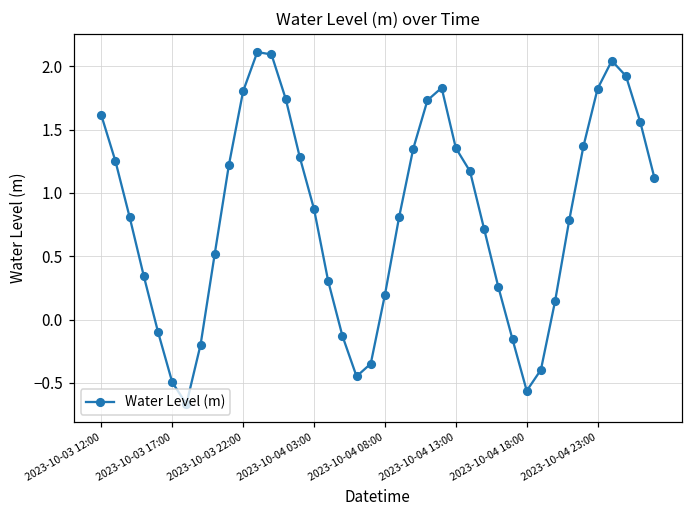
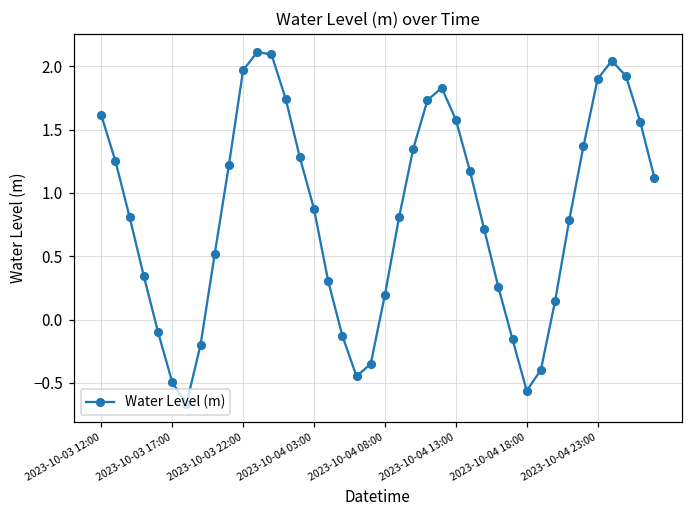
2023-10-03 22:00: 1.80 -> 1.97
2023-10-04 13:00: 1.35 -> 1.58
2023-10-04 23:00: 1.82 -> 1.90
